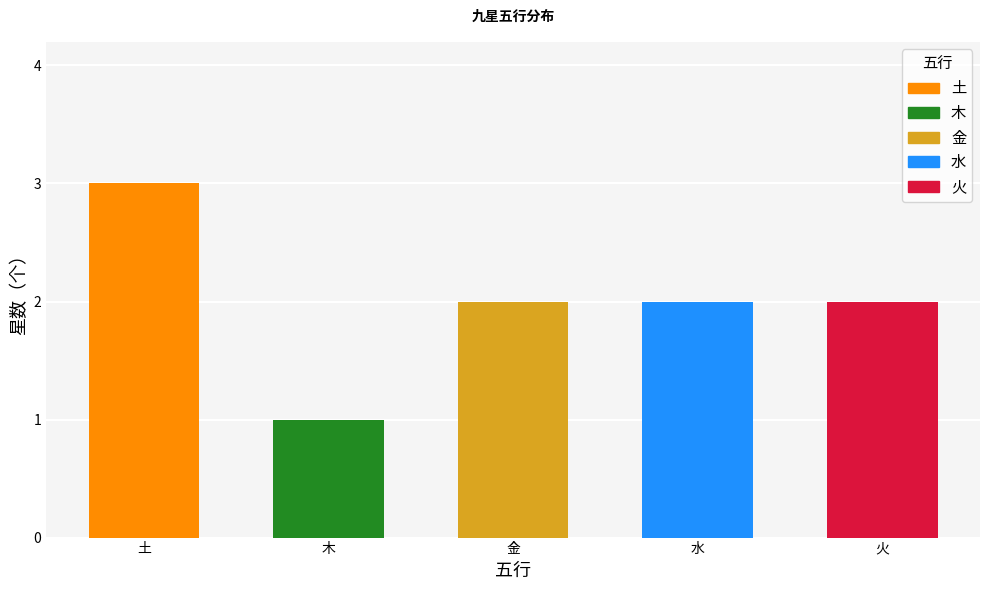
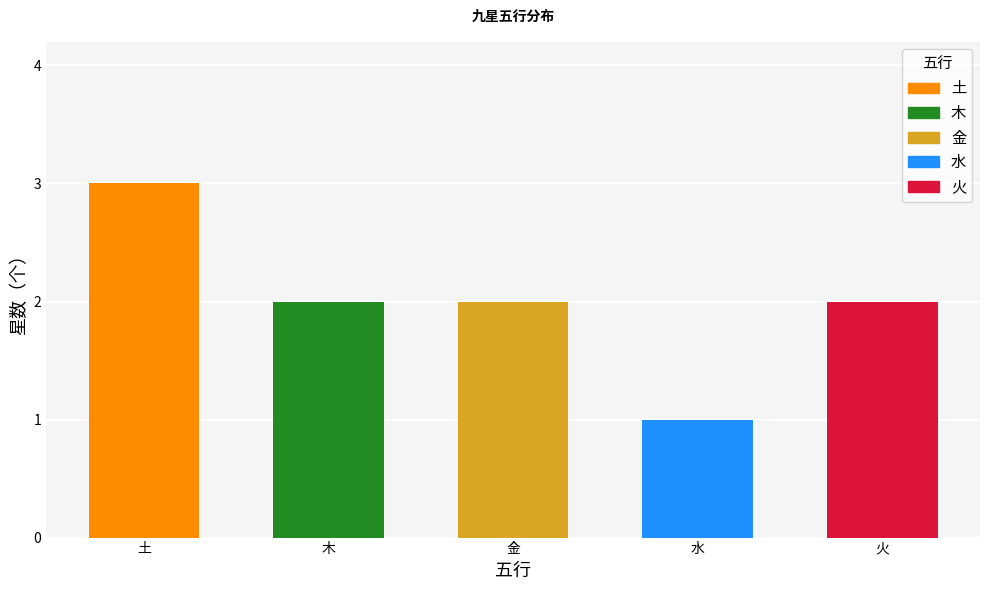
木: 1 -> 2
水: 2 -> 1
